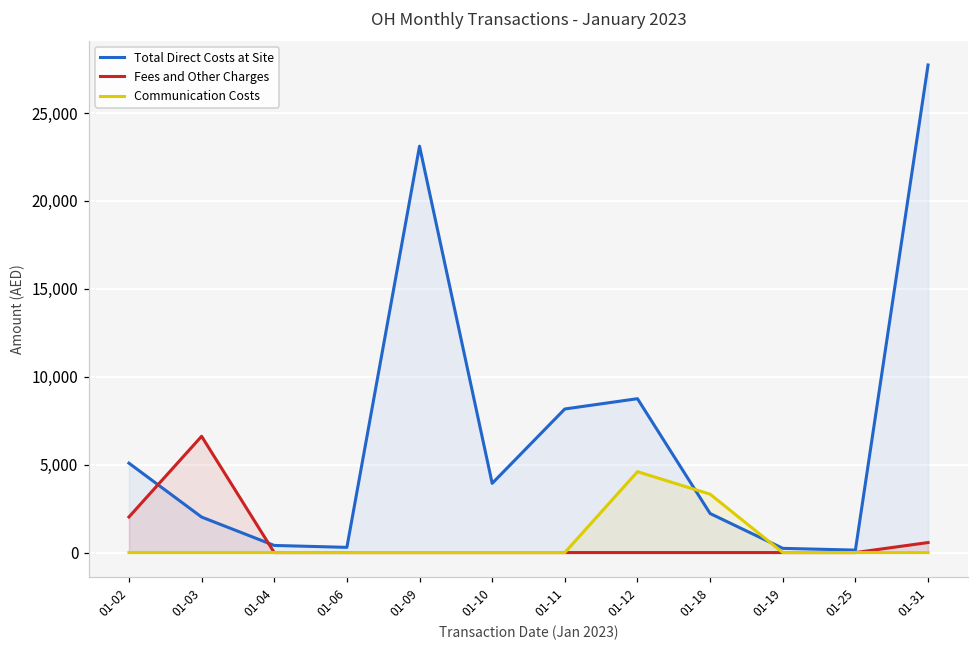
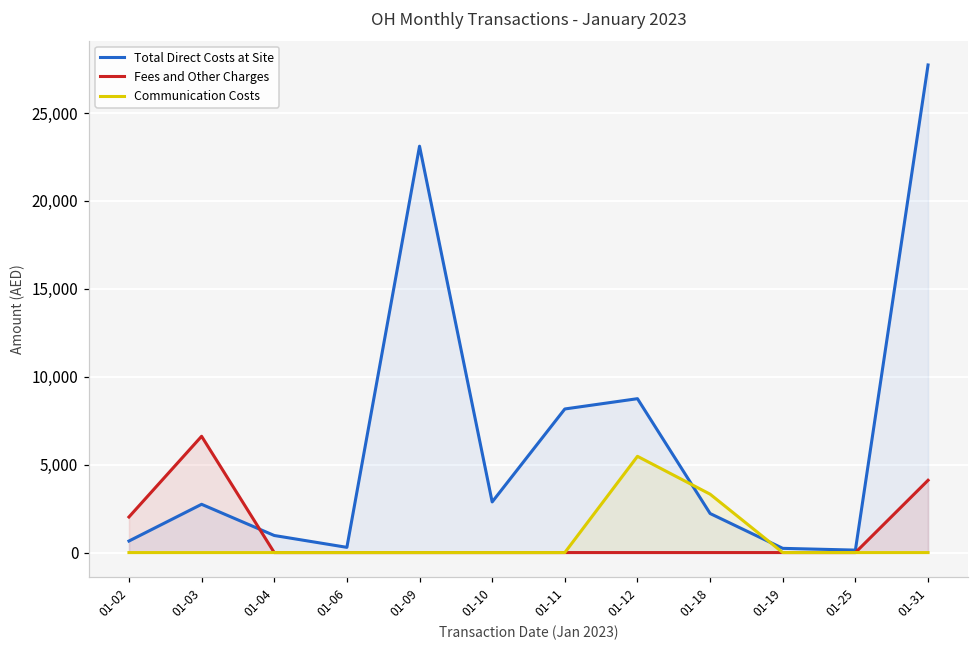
Total Direct Costs at Site, 01-02: 5,100 -> 700
Total Direct Costs at Site, 01-03: 2,000 -> 2,700
Total Direct Costs at Site, 01-04: 400 -> 1,000
Total Direct Costs at Site, 01-10: 3,900 -> 2,900
Communication Costs, 01-12: 4,600 -> 5,500
Fees and Other Charges, 01-31: 600 -> 4,100
